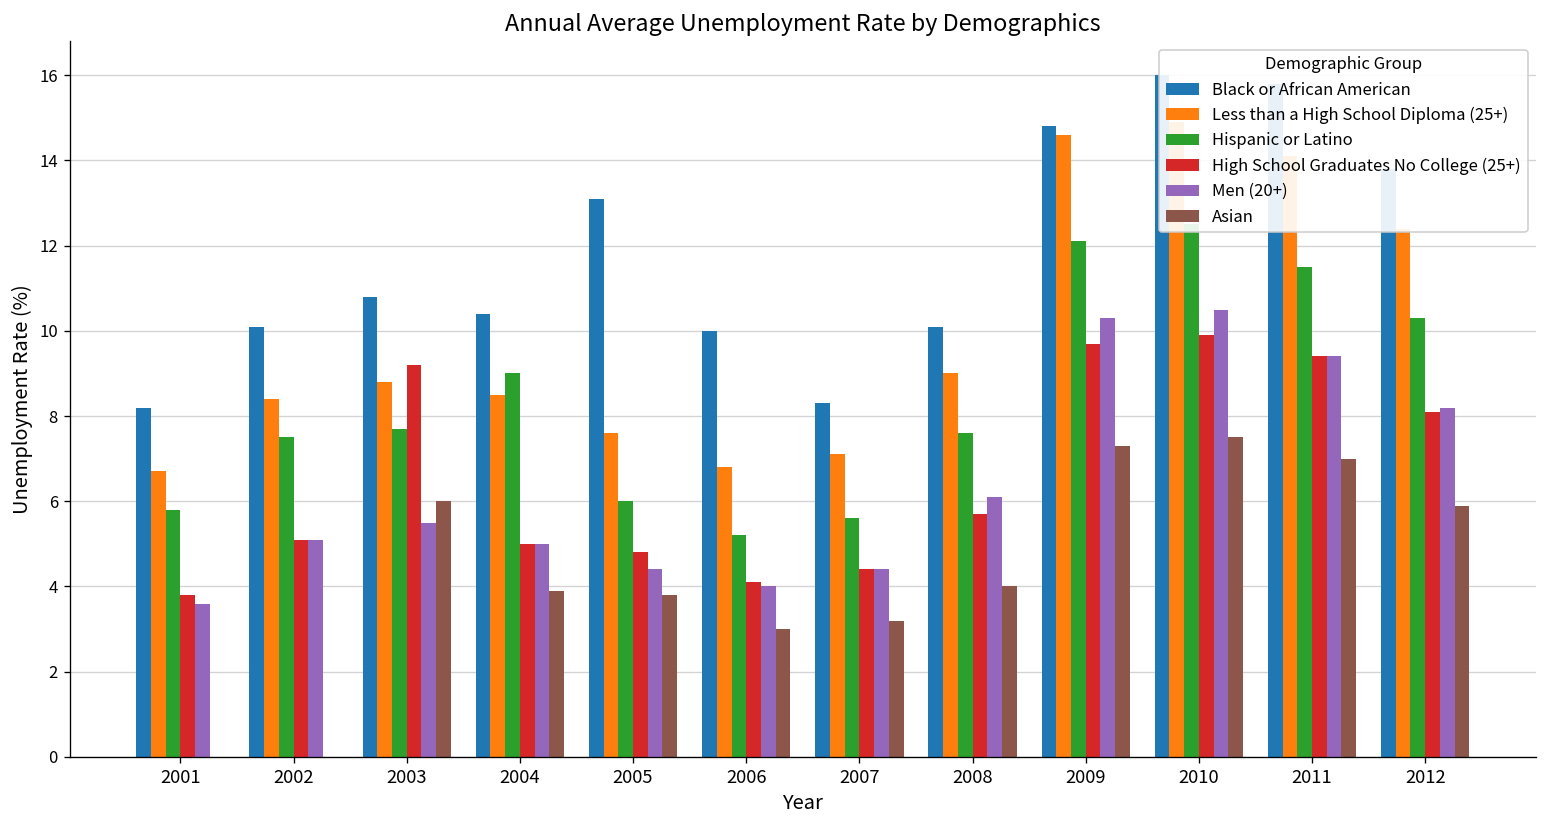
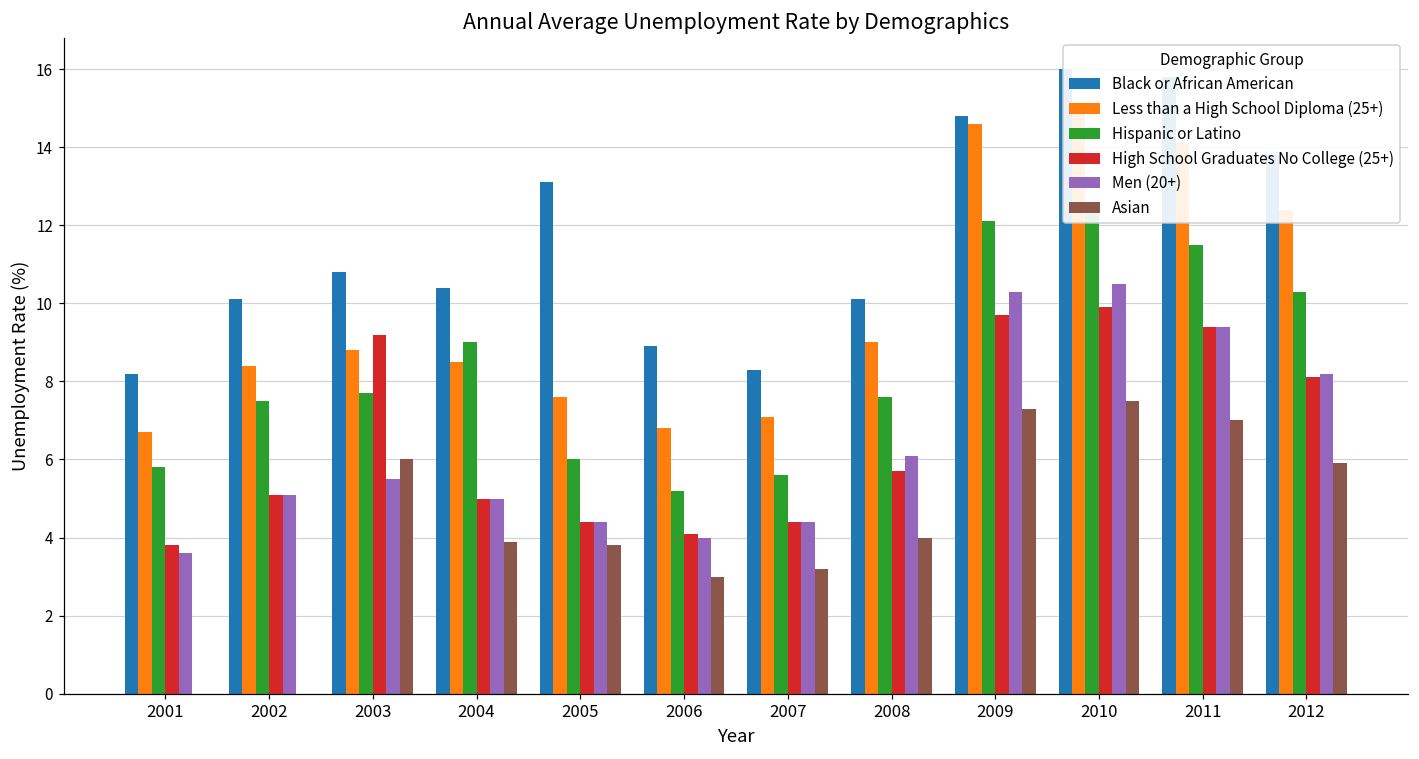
High School Graduates No College (25+), 2005: 4.8 -> 4.4
Black or African American, 2006: 10.0 -> 8.9
